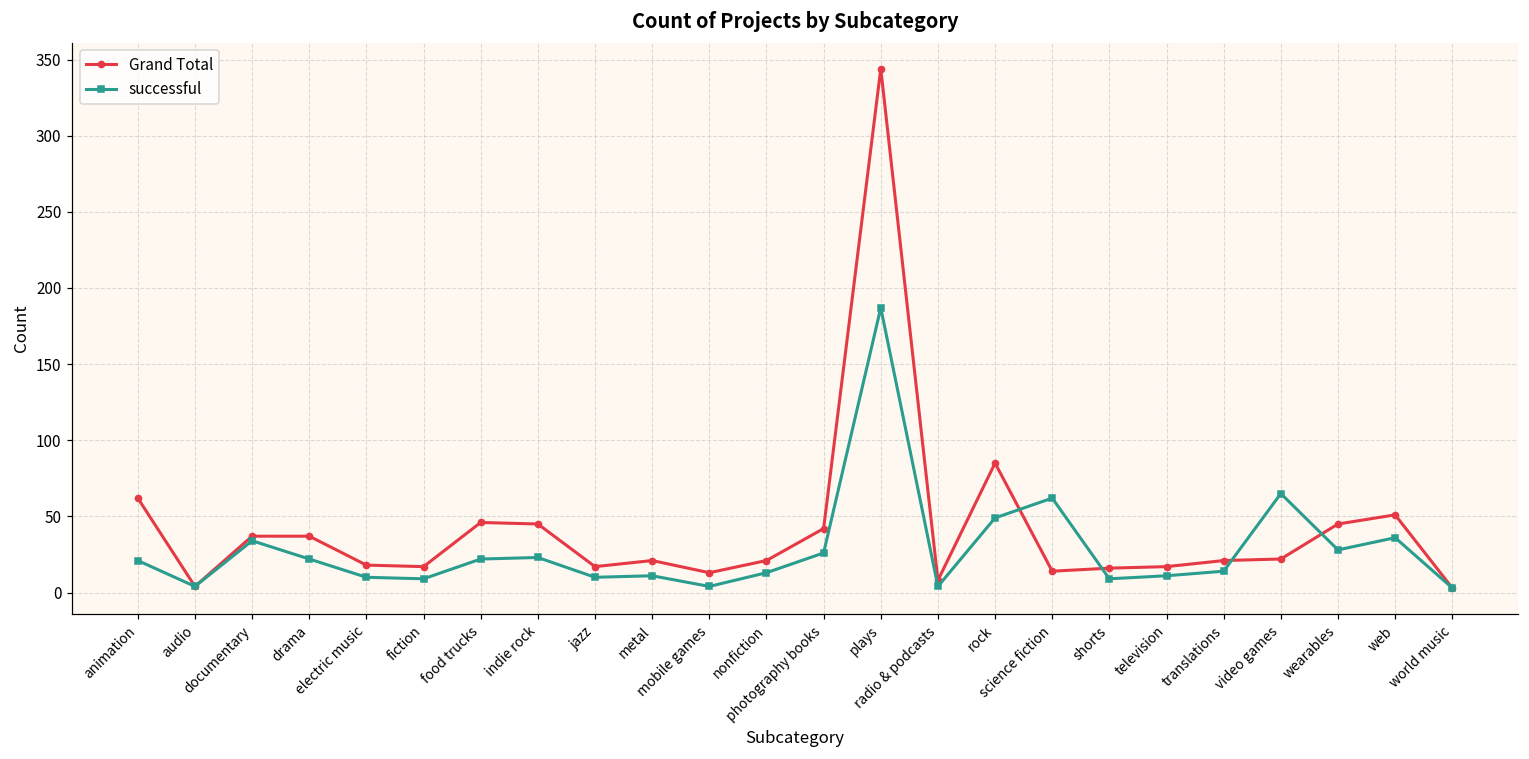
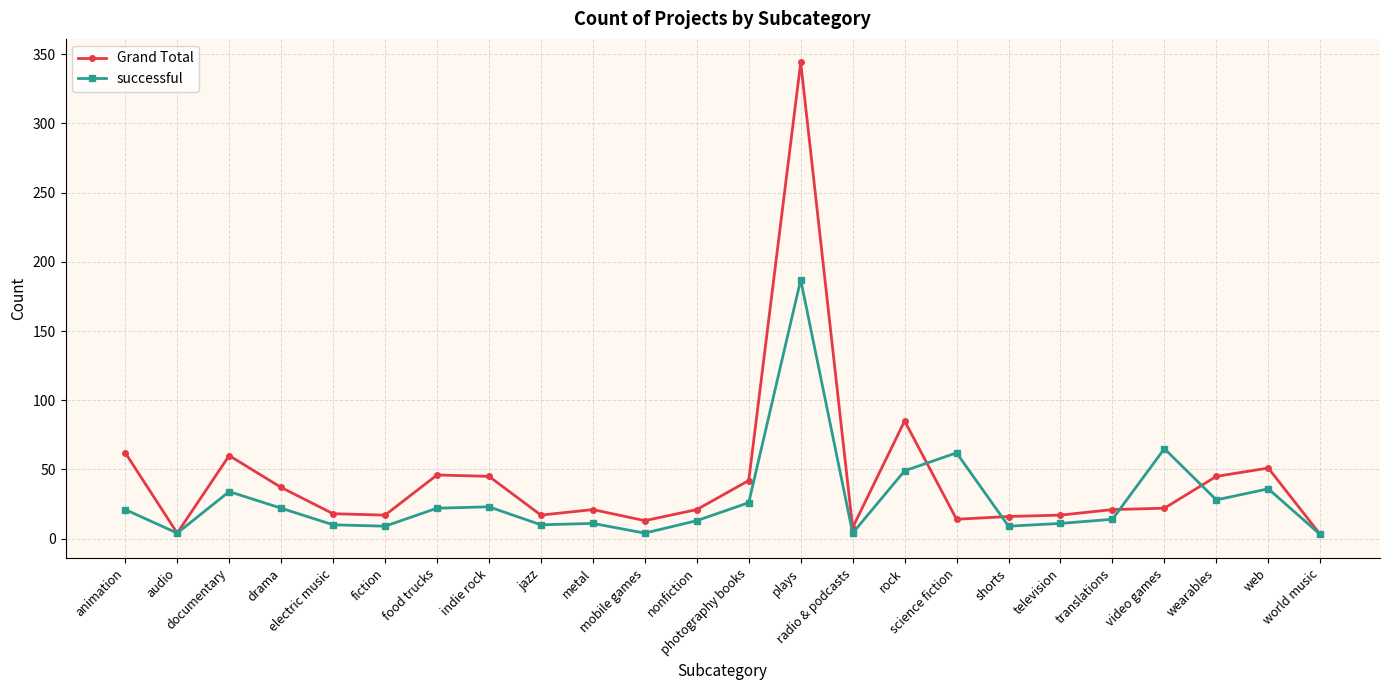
Grand Total, documentary: 37 -> 60
